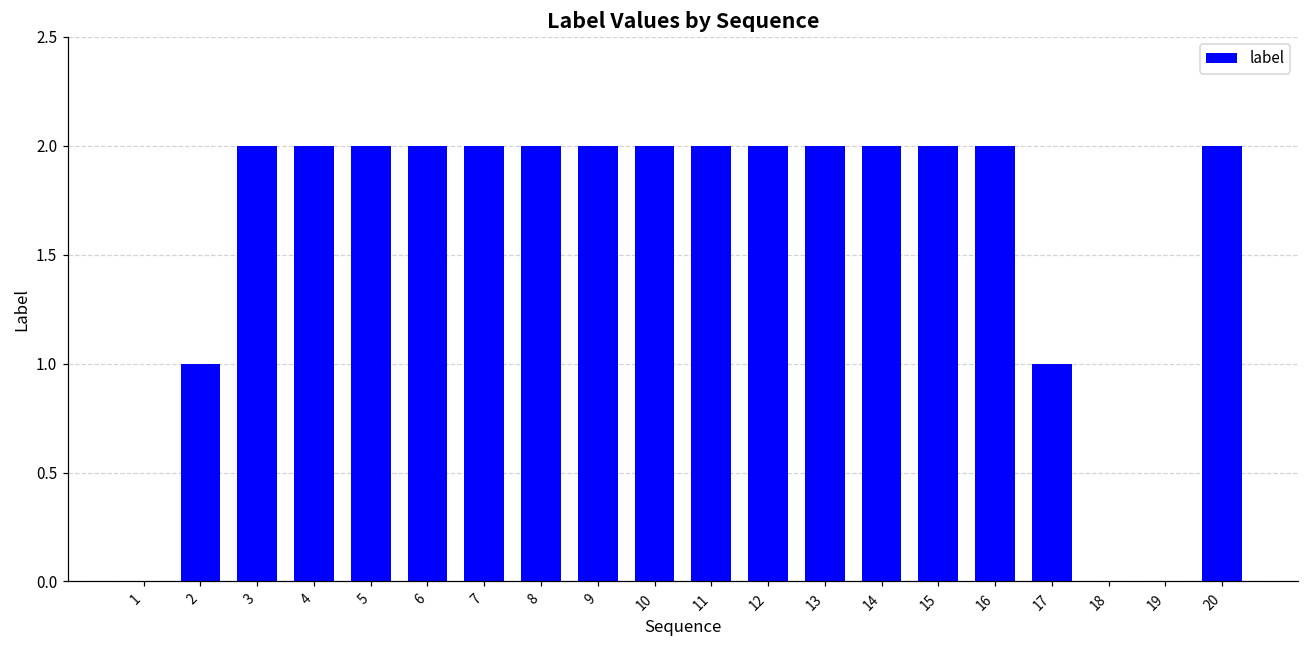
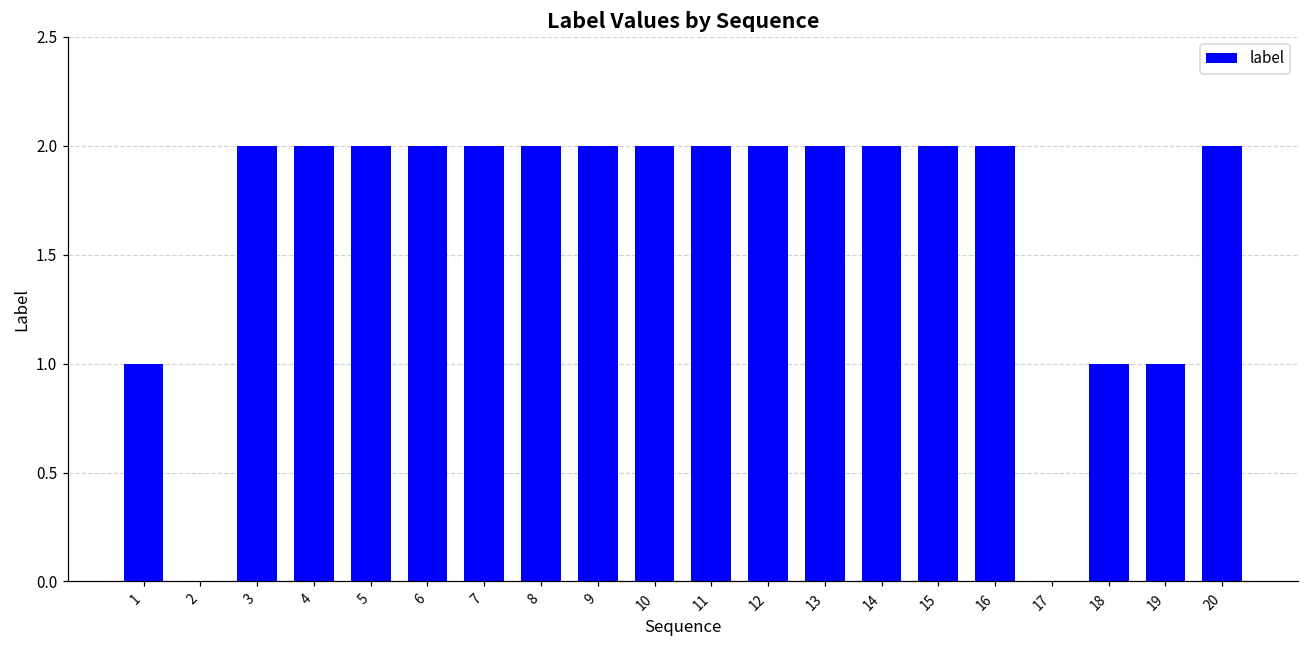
1: 0 -> 1
2: 1 -> 0
17: 1 -> 0
18: 0 -> 1
19: 0 -> 1
